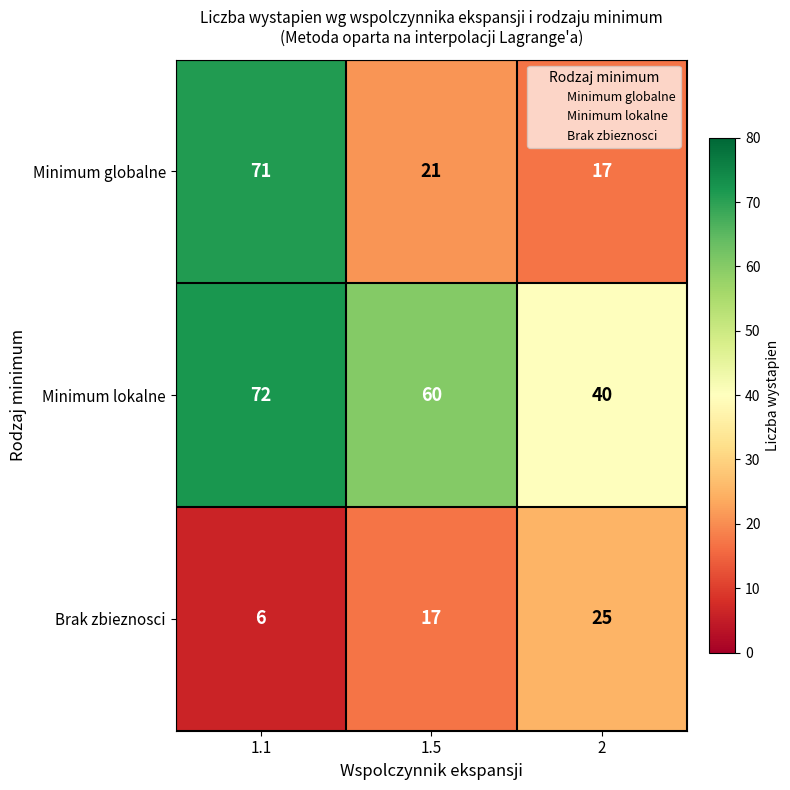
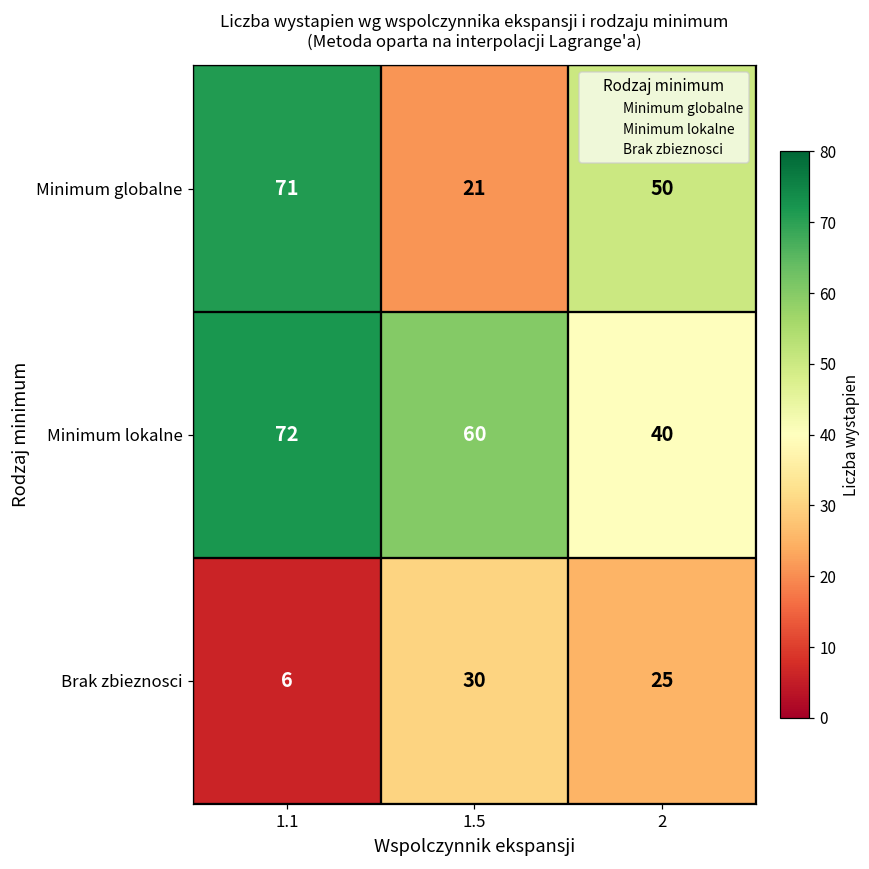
Minimum globalne, 2: 17 -> 50
Brak zbieznosci, 1.5: 17 -> 30
